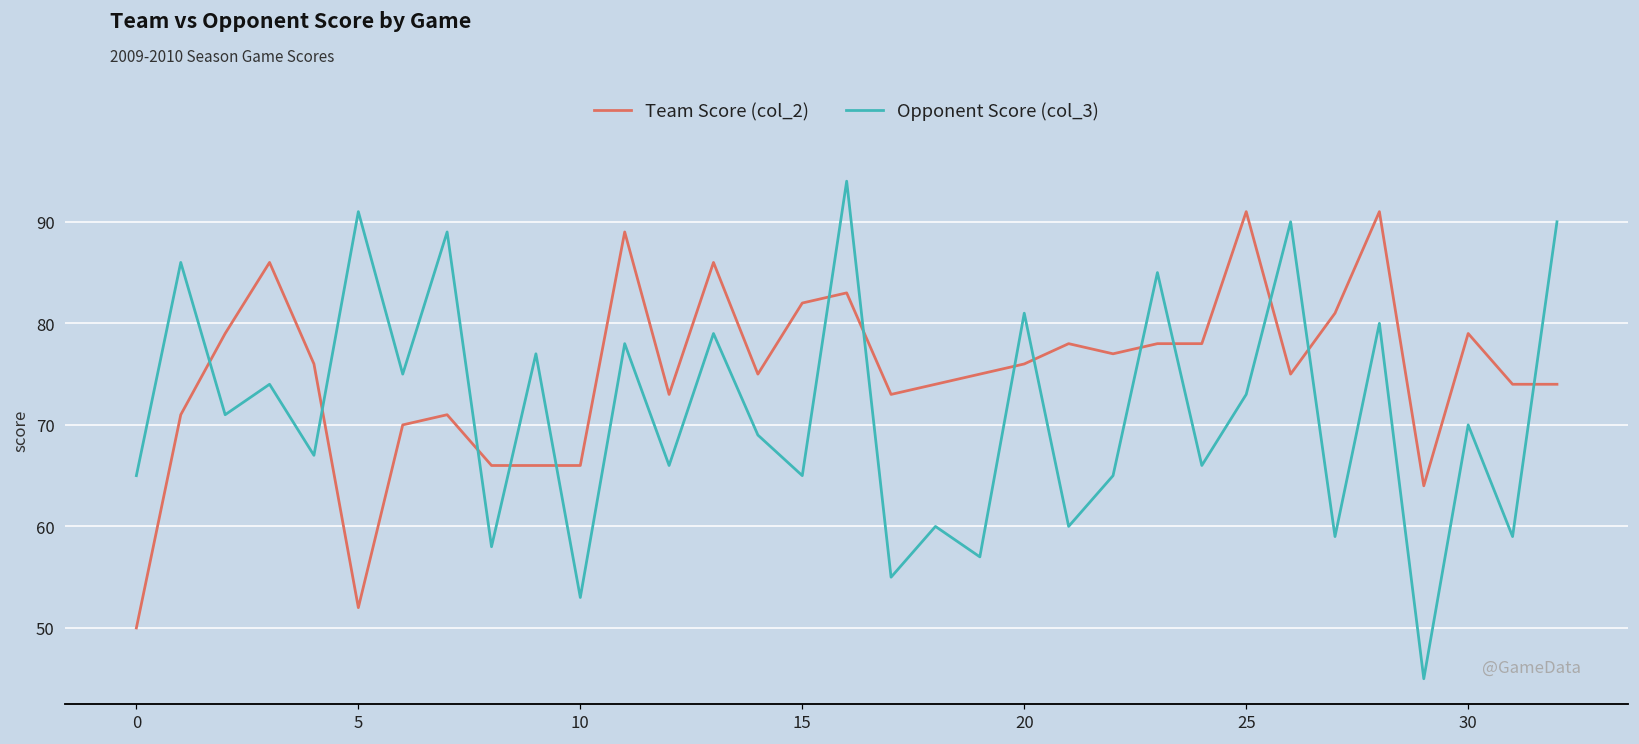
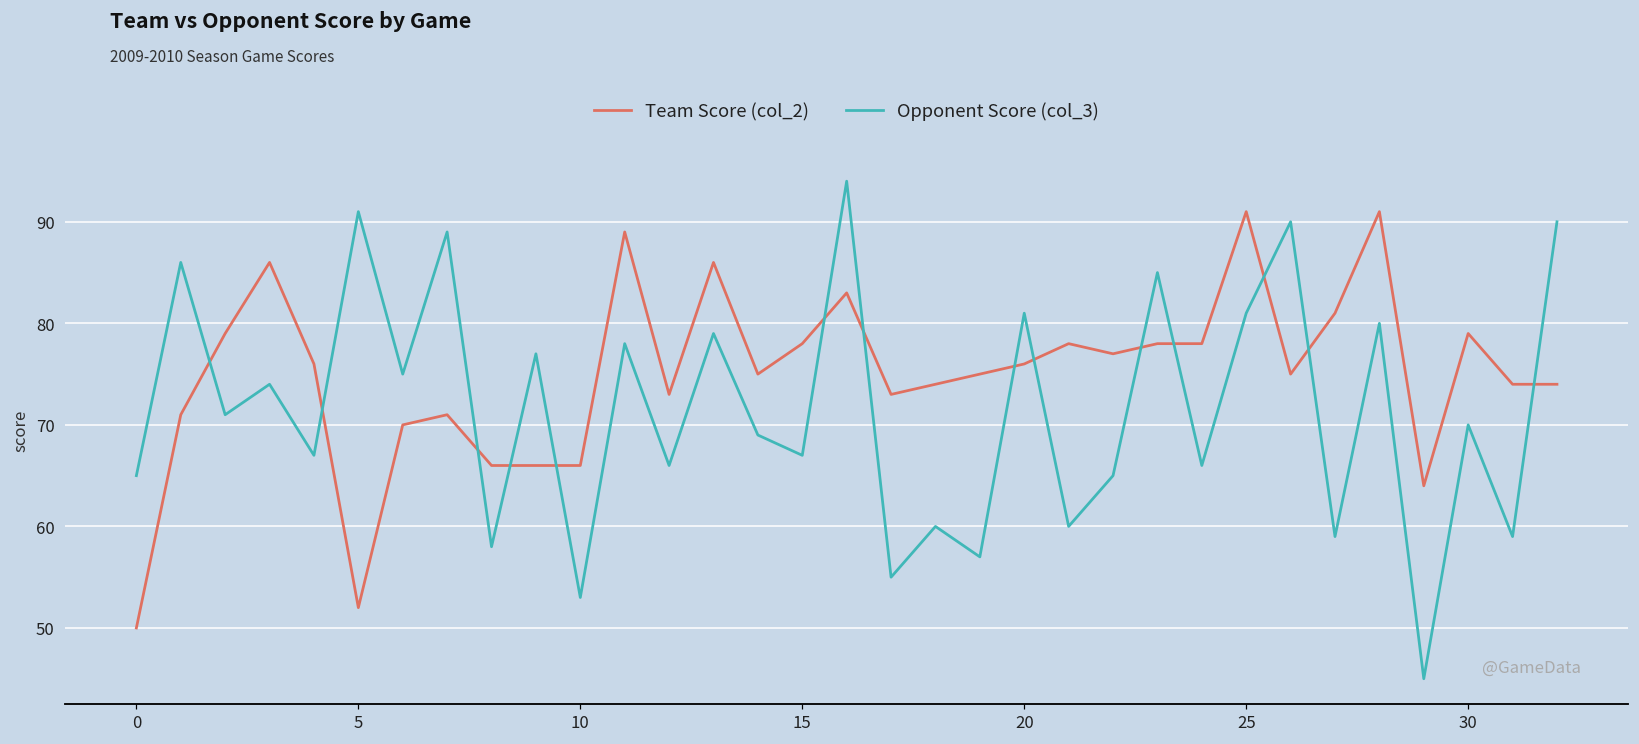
Team Score (col_2), 15: 82 -> 78
Opponent Score (col_3), 15: 65 -> 67
Opponent Score (col_3), 25: 73 -> 81
